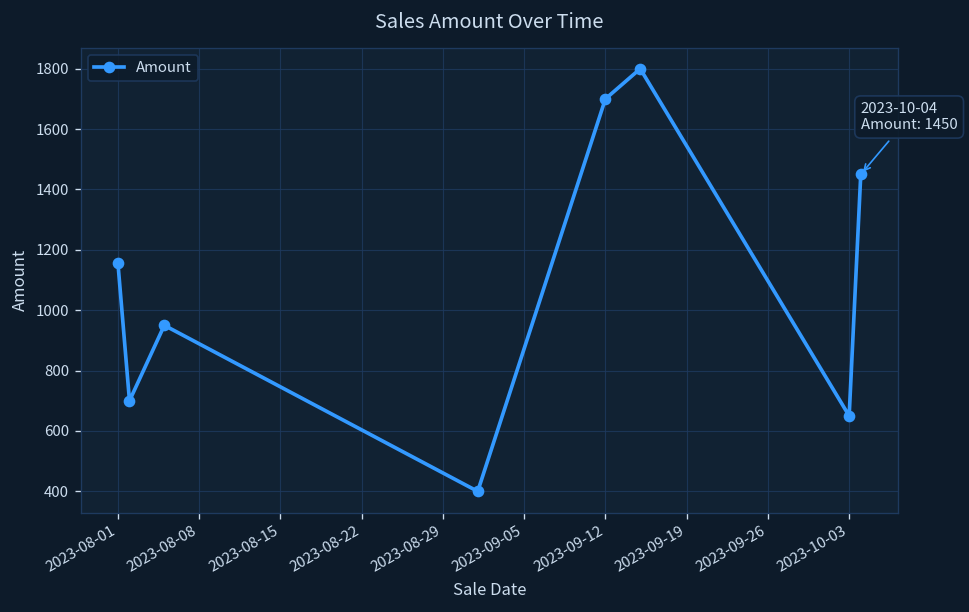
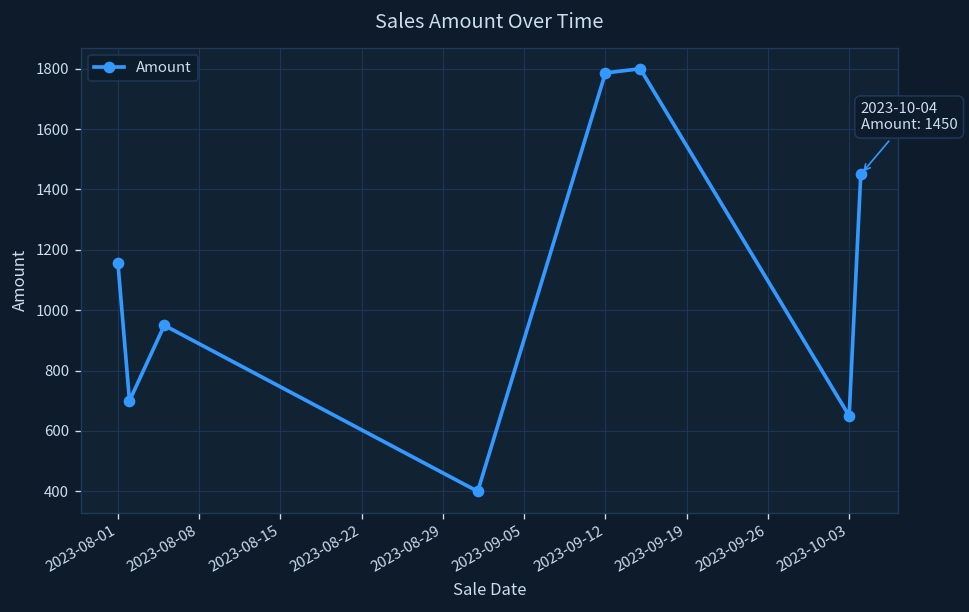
2023-09-12: 1700 -> 1790
